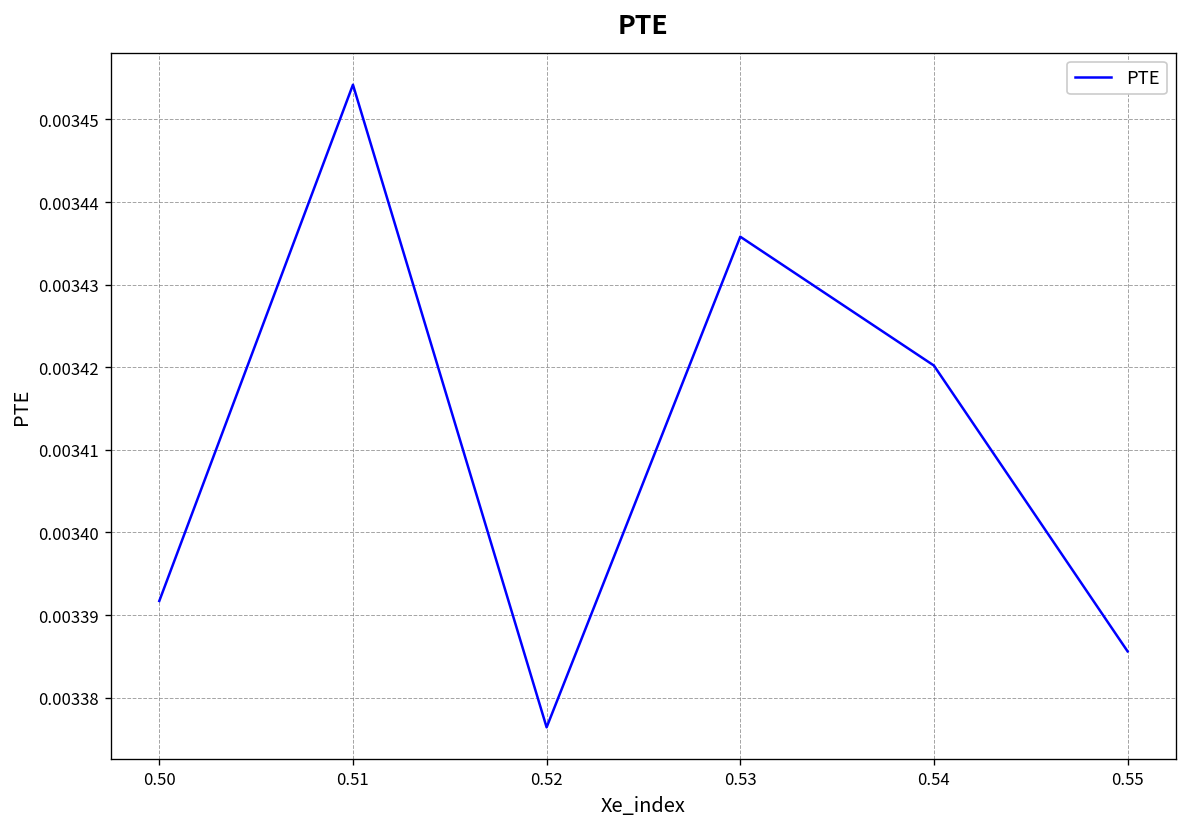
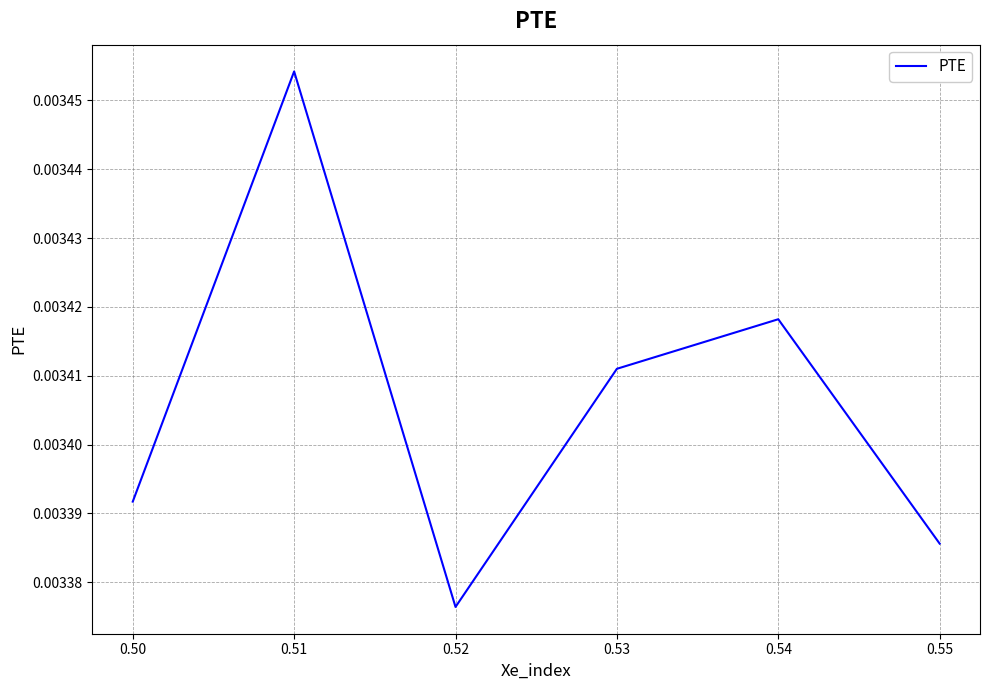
0.53: 0.003436 -> 0.003411
0.54: 0.003420 -> 0.003418
